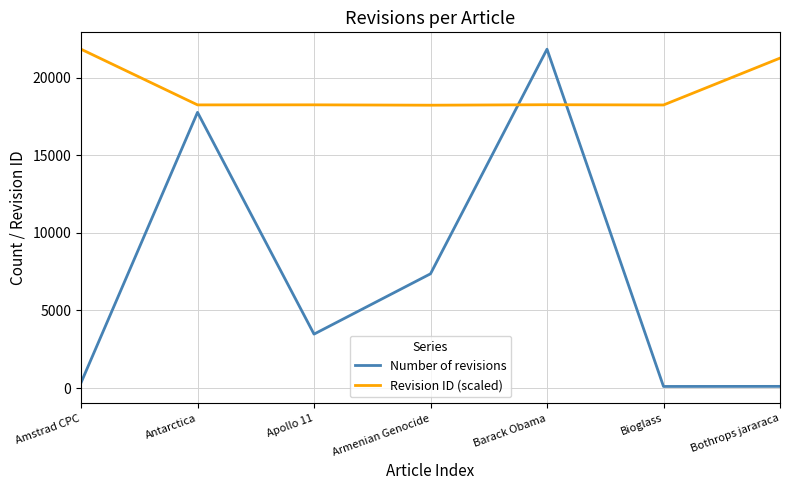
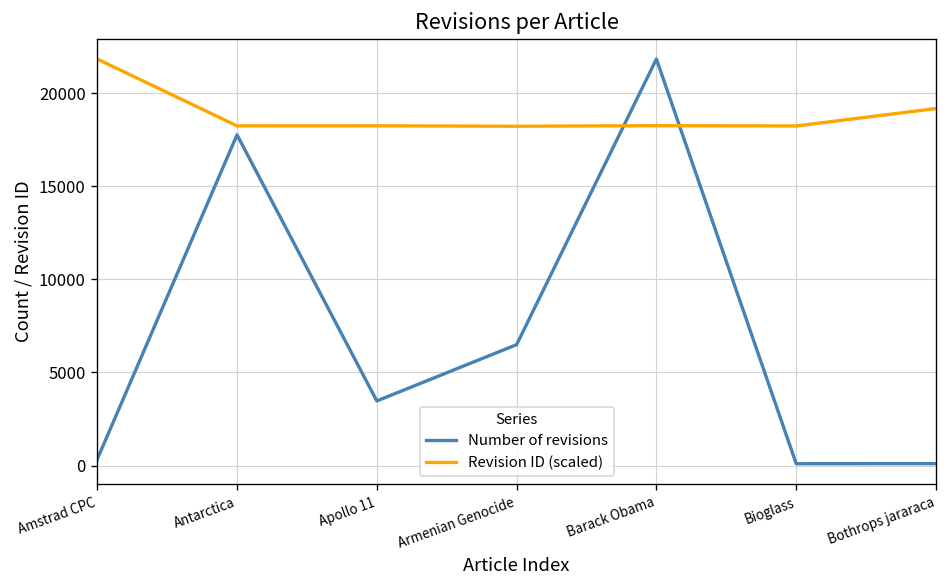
Number of revisions, Armenian Genocide: 7400 -> 6500
Revision ID (scaled), Bothrops jararaca: 21300 -> 19200
